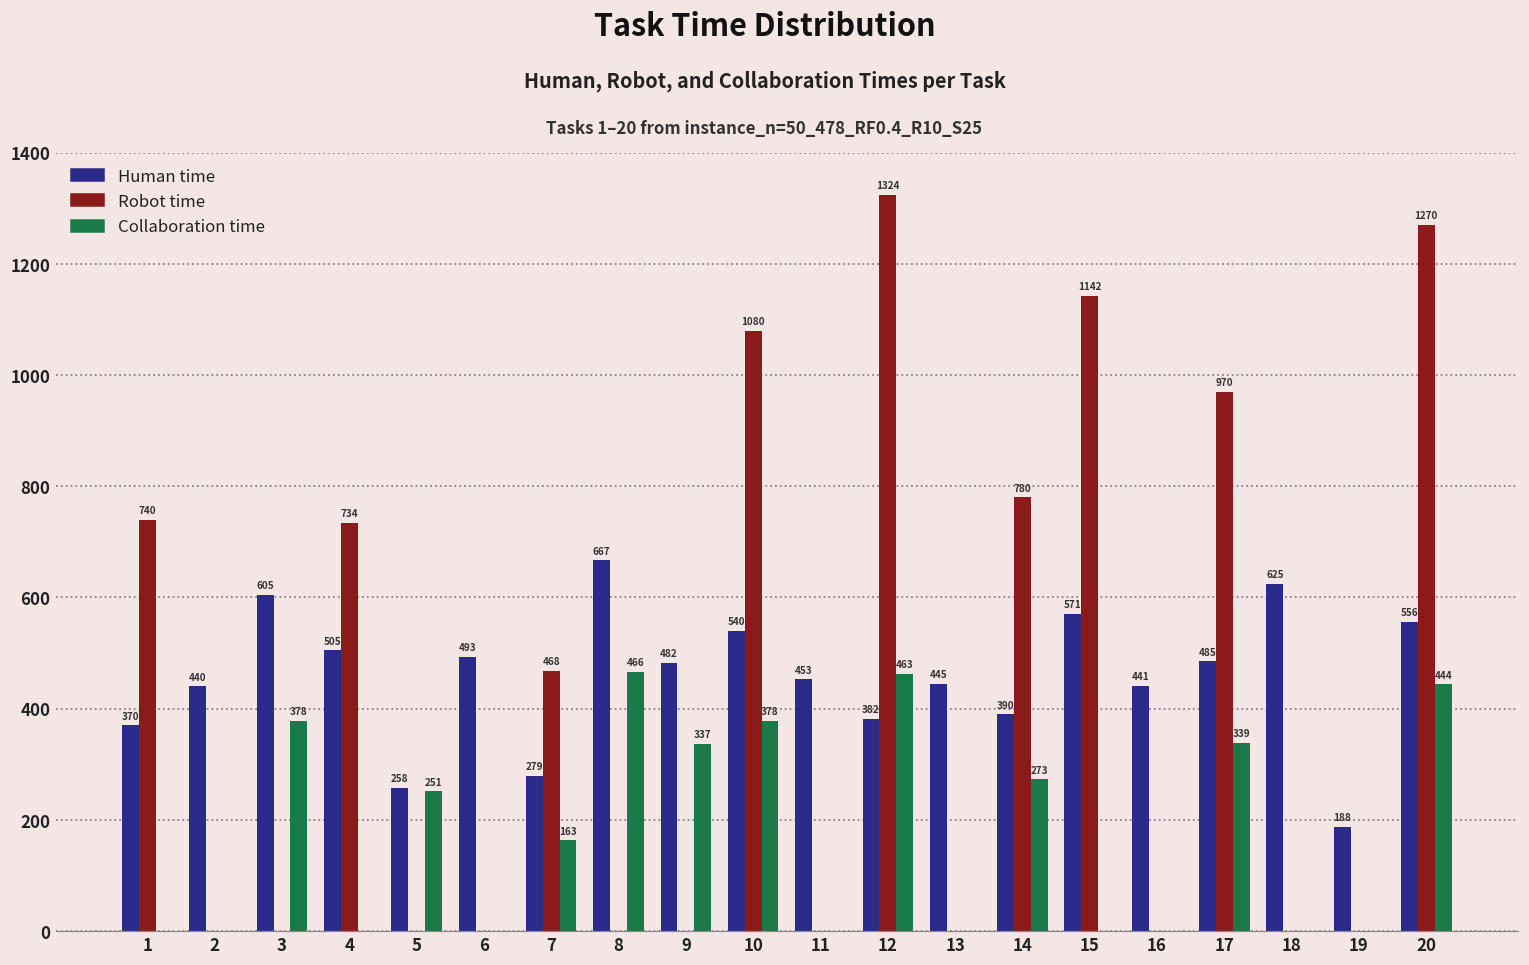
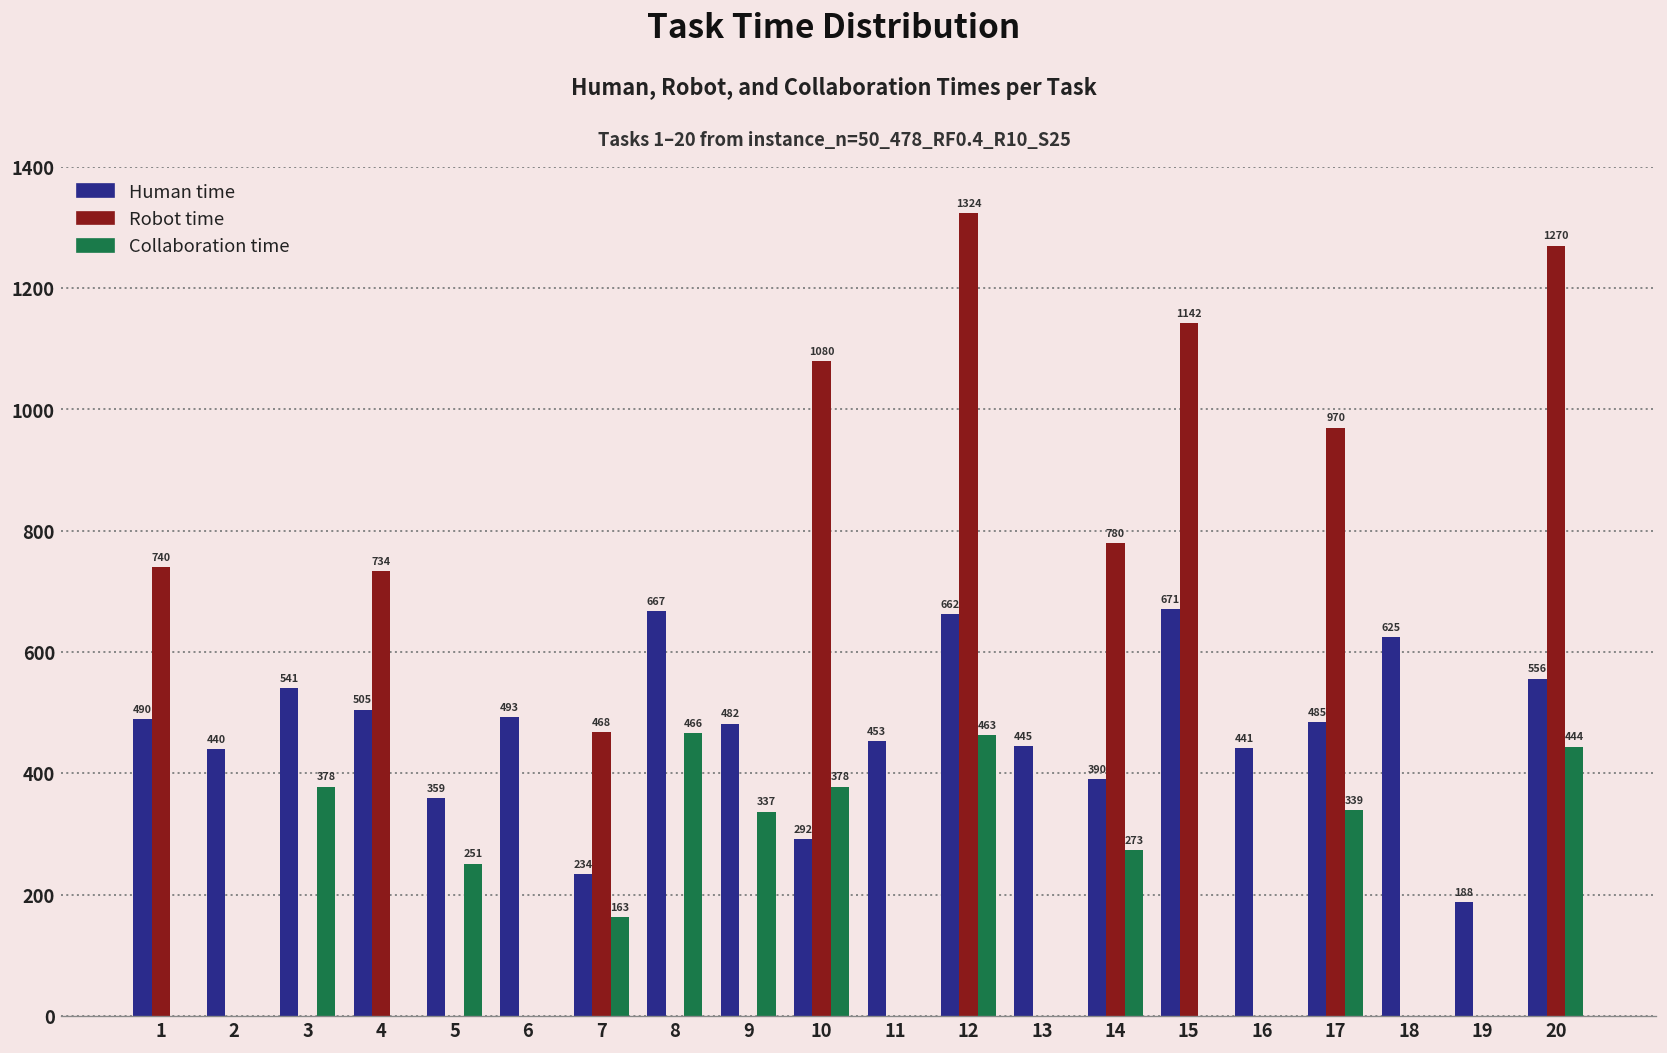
Human time, 1: 370 -> 490
Human time, 3: 605 -> 541
Human time, 5: 258 -> 359
Human time, 7: 279 -> 234
Human time, 10: 540 -> 292
Human time, 12: 382 -> 662
Human time, 15: 571 -> 671
